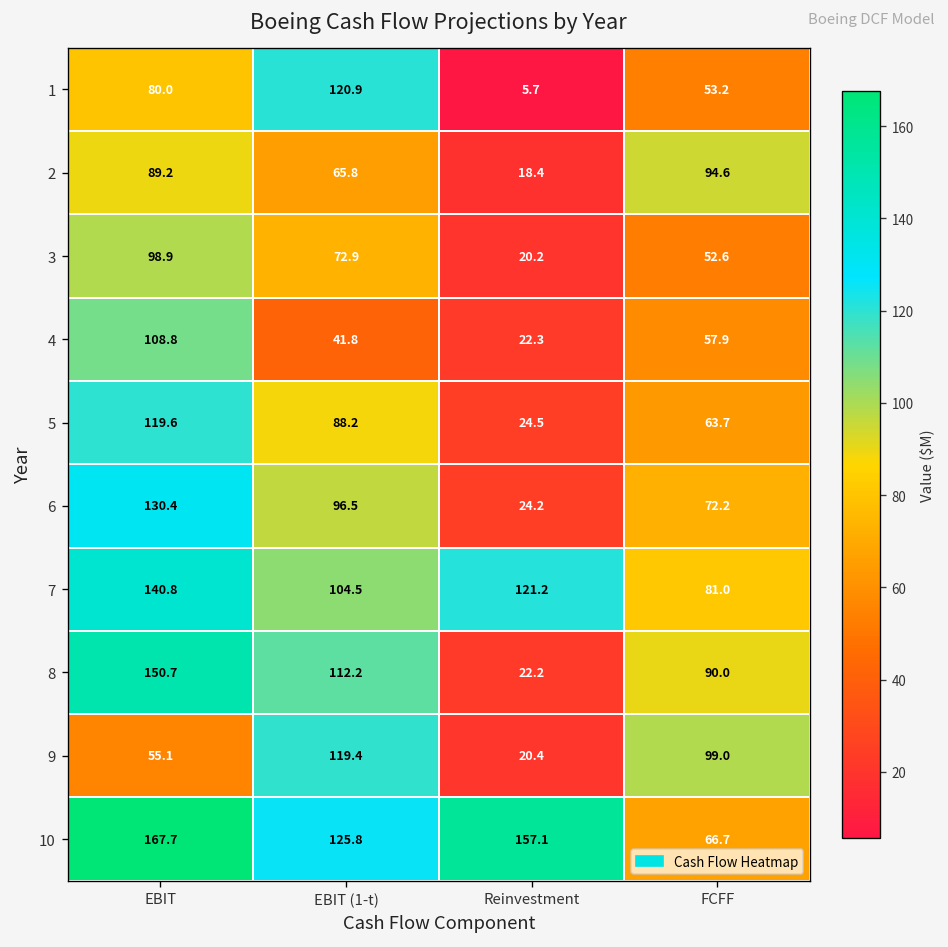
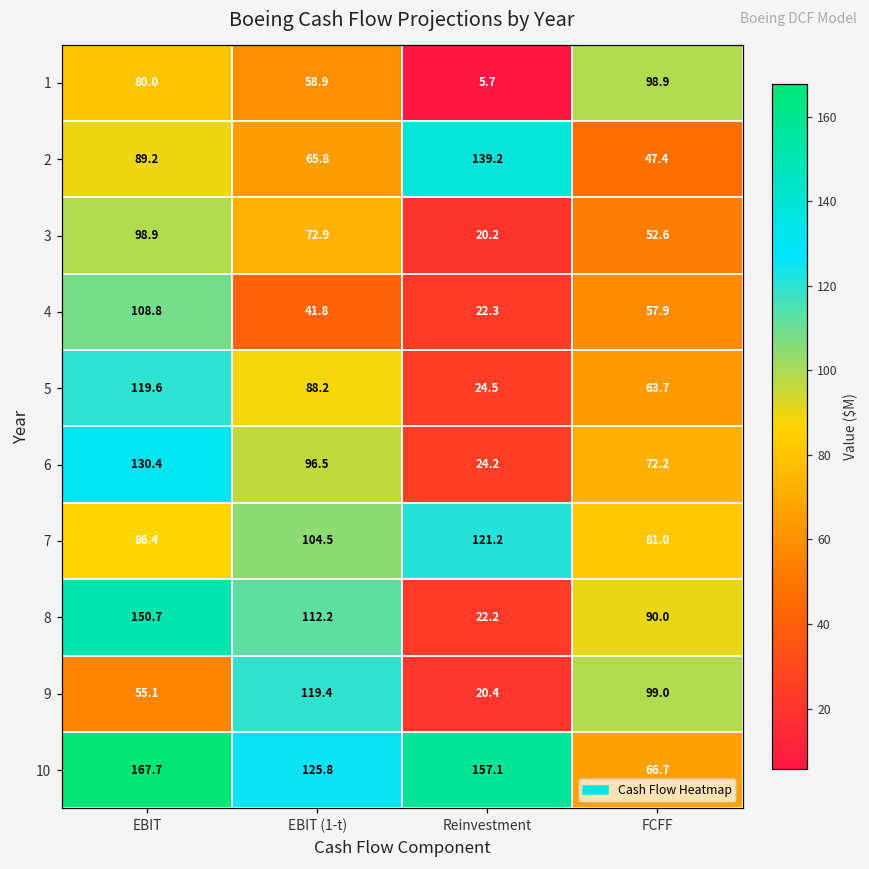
1, EBIT (1-t): 120.9 -> 58.9
1, FCFF: 53.2 -> 98.9
2, Reinvestment: 18.4 -> 139.2
2, FCFF: 94.6 -> 47.4
7, EBIT: 140.8 -> 86.4
